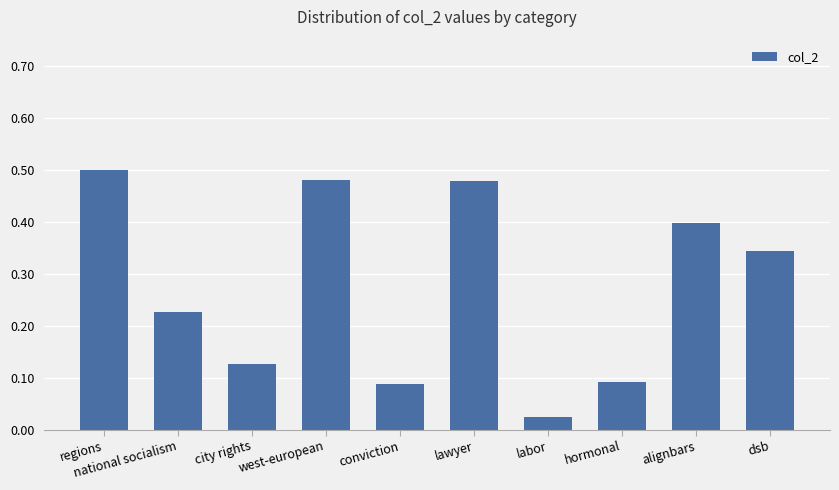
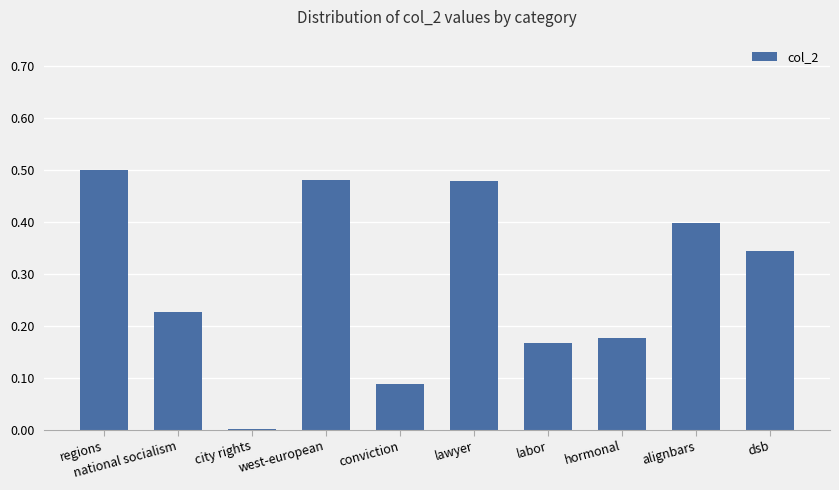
city rights: 0.13 -> 0.00
labor: 0.02 -> 0.17
hormonal: 0.09 -> 0.18
